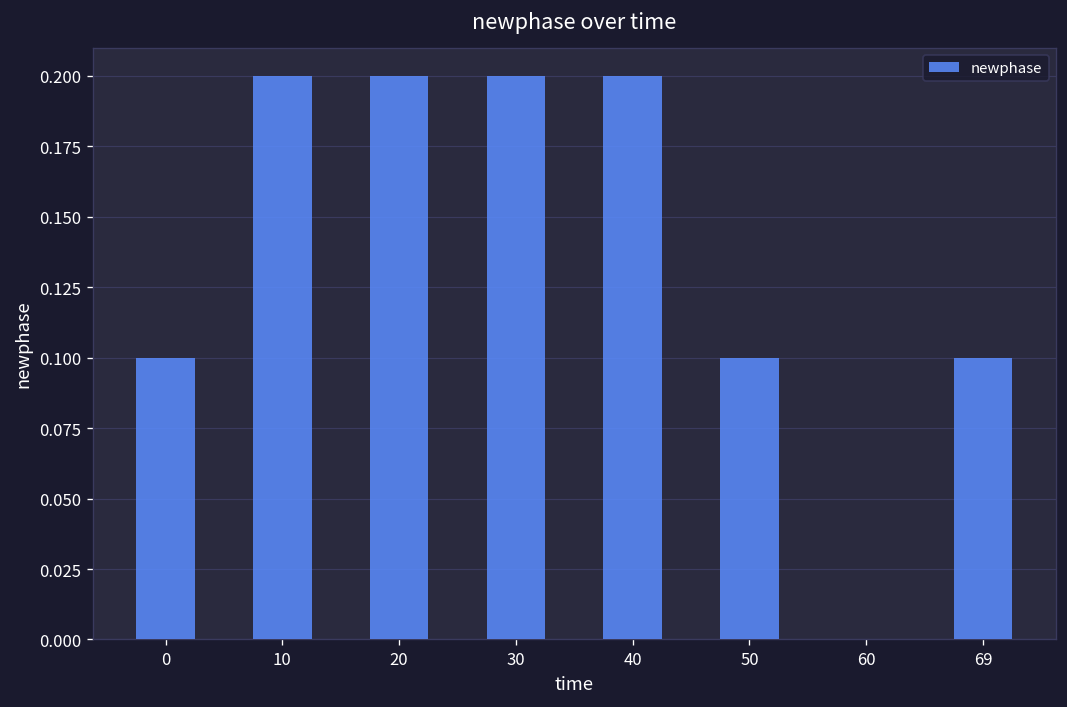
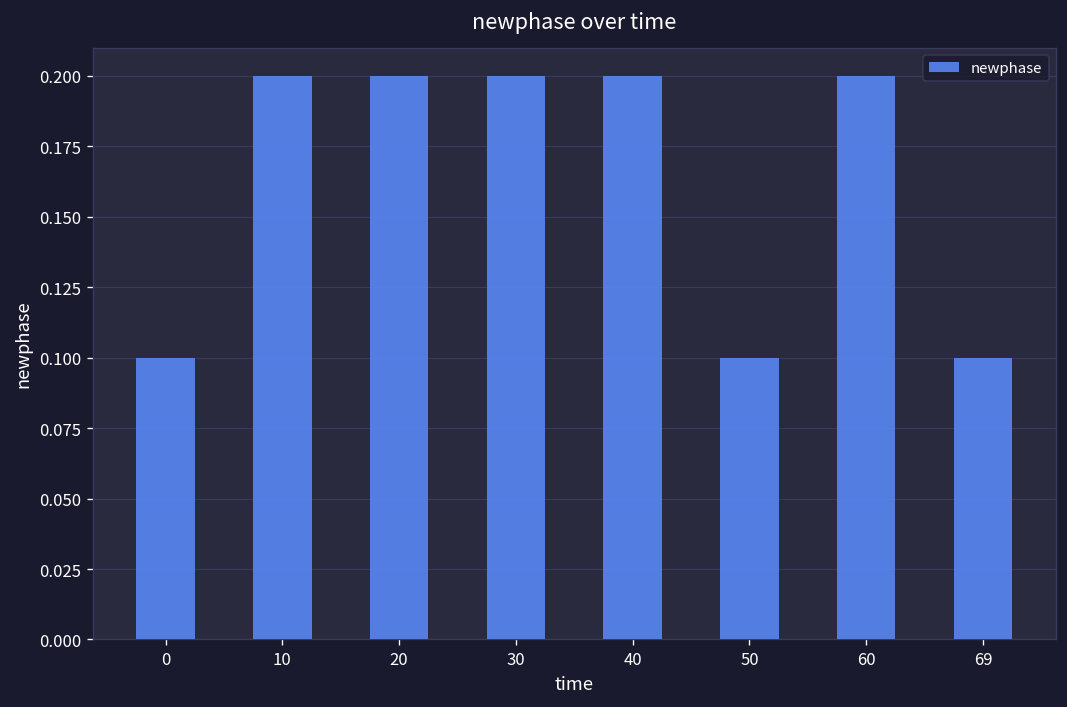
60: 0.0 -> 0.2
